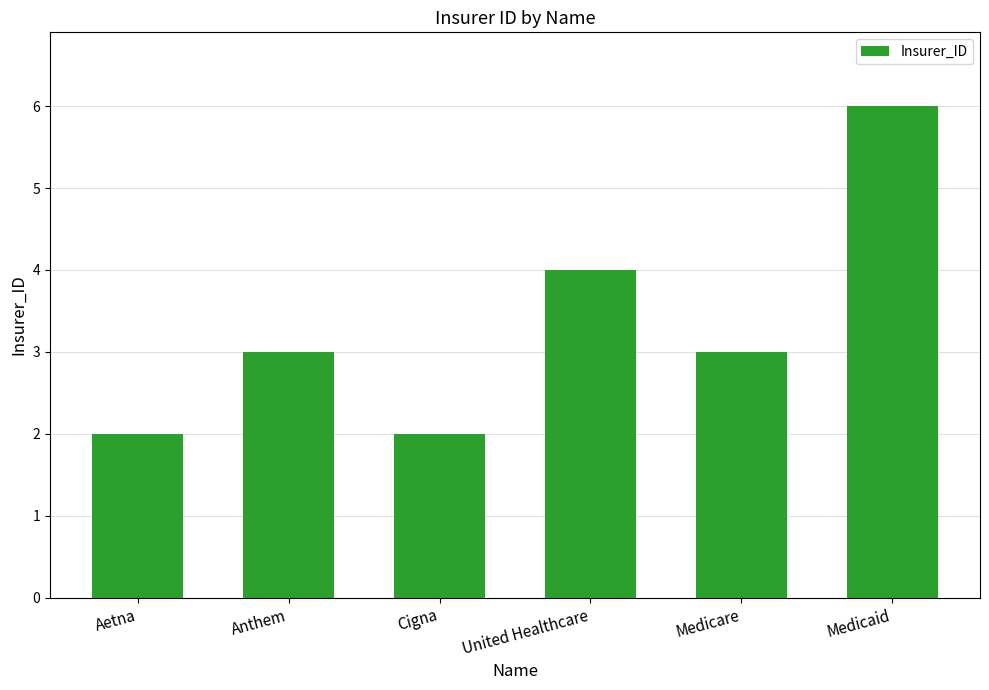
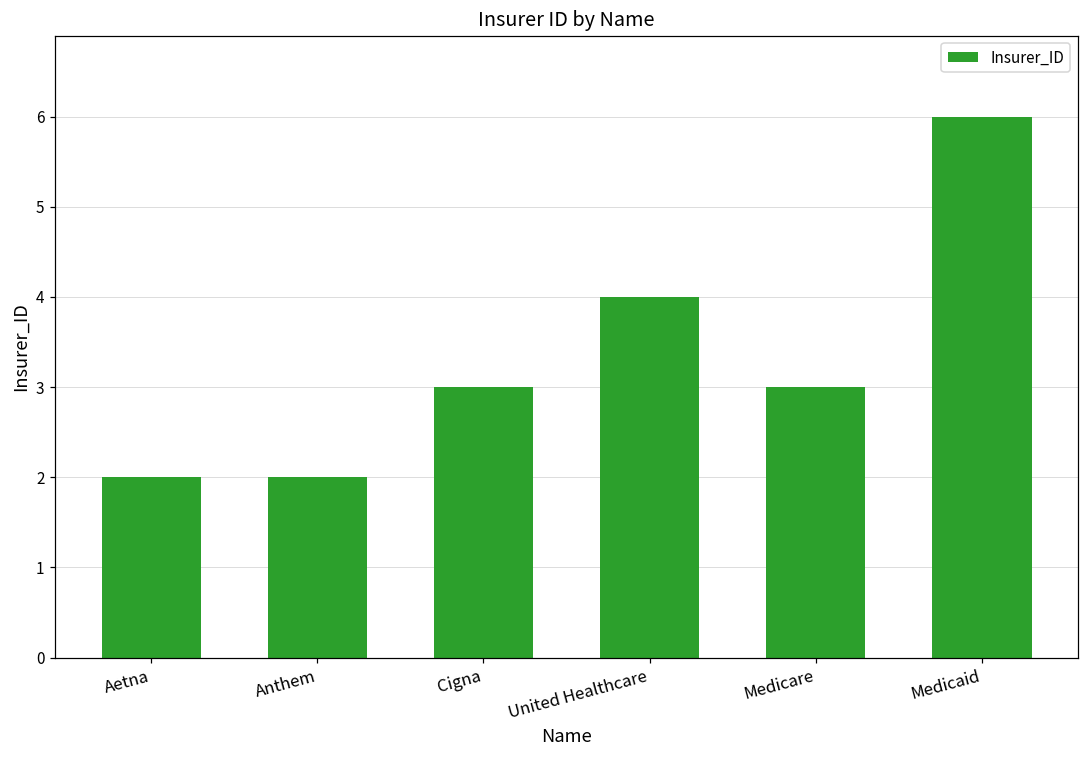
Anthem: 3 -> 2
Cigna: 2 -> 3
